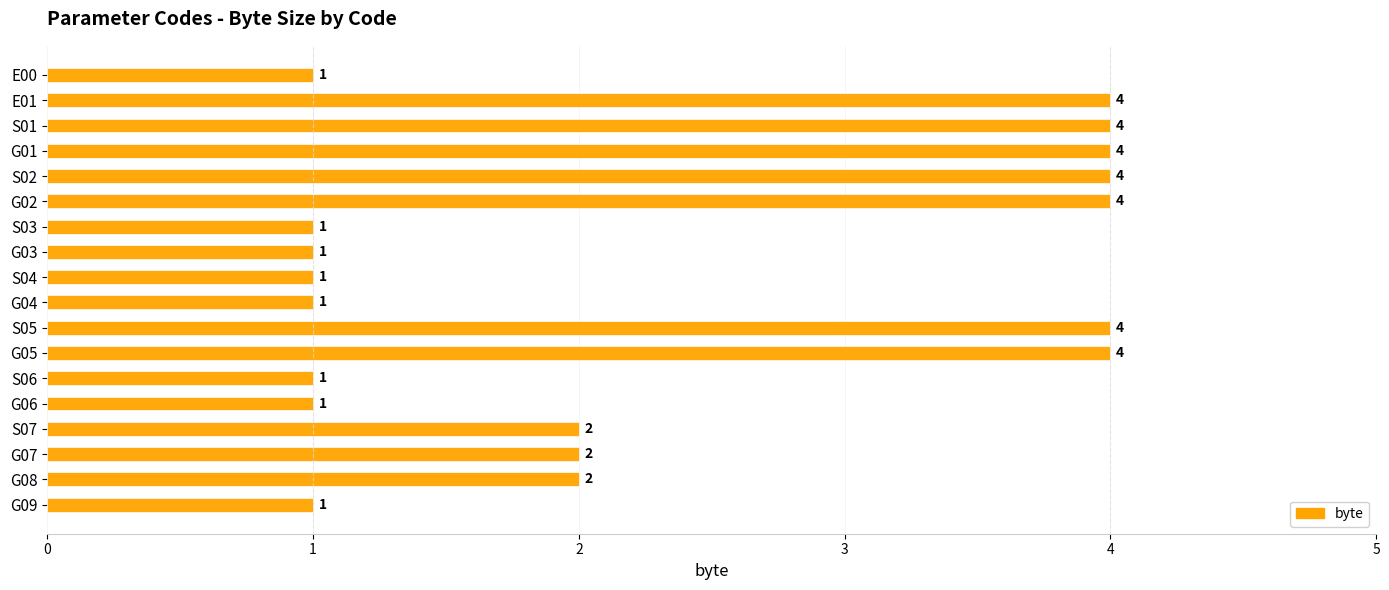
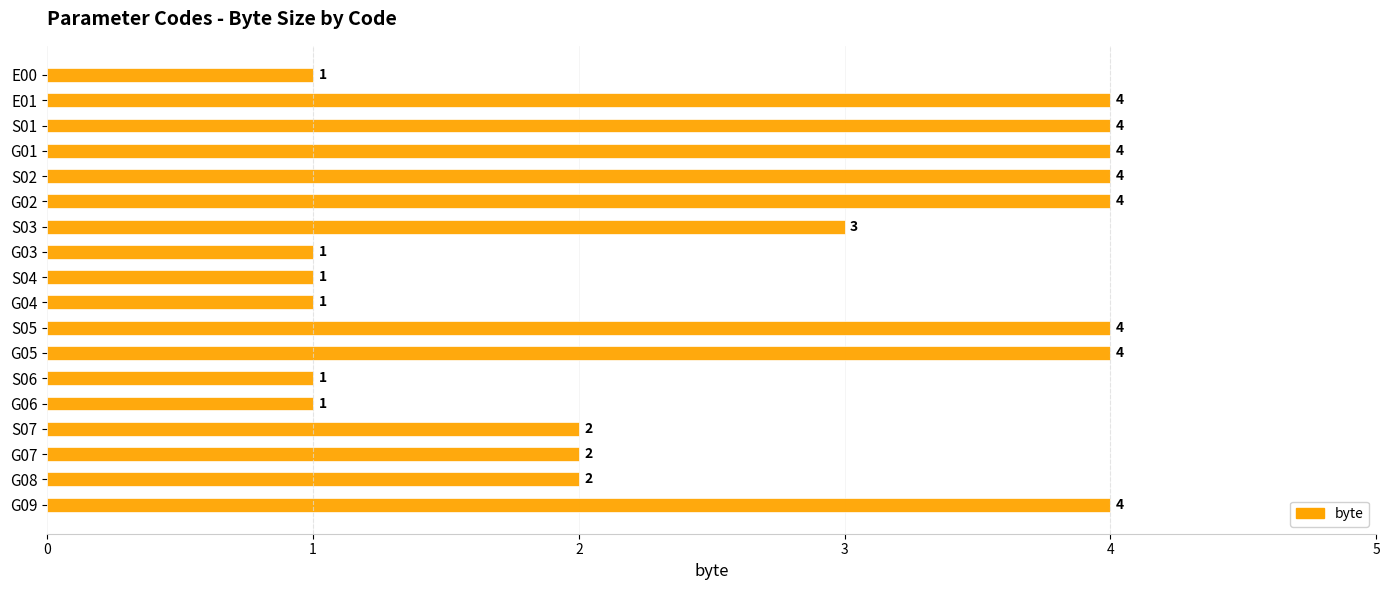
S03: 1 -> 3
G09: 1 -> 4
